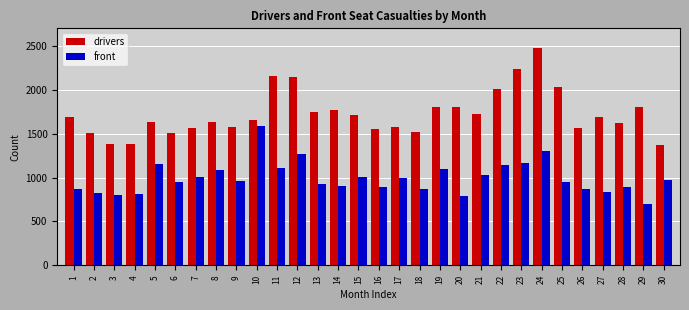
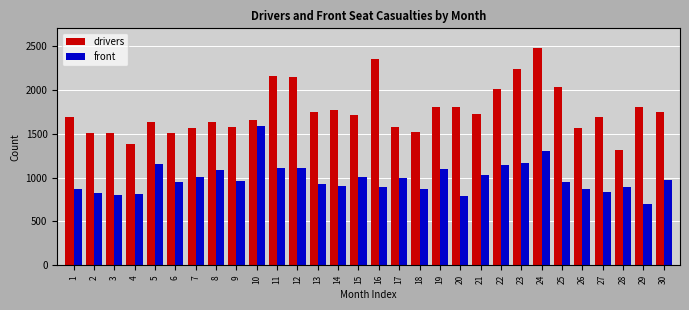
drivers, 3: 1400 -> 1500
front, 12: 1300 -> 1100
drivers, 16: 1600 -> 2300
drivers, 28: 1600 -> 1300
drivers, 30: 1400 -> 1700
